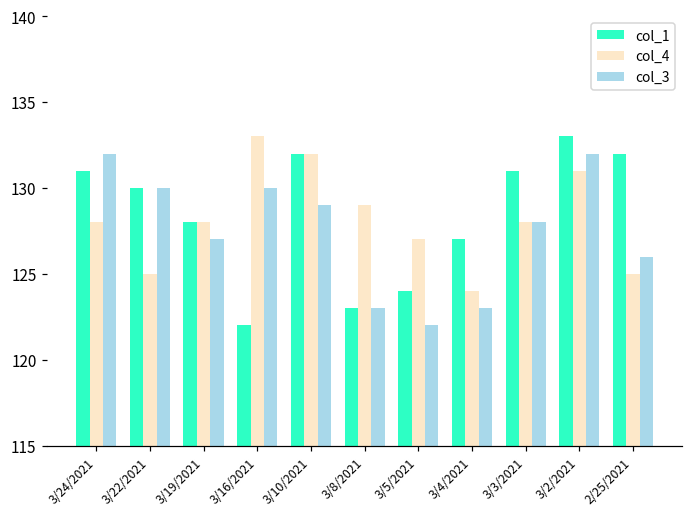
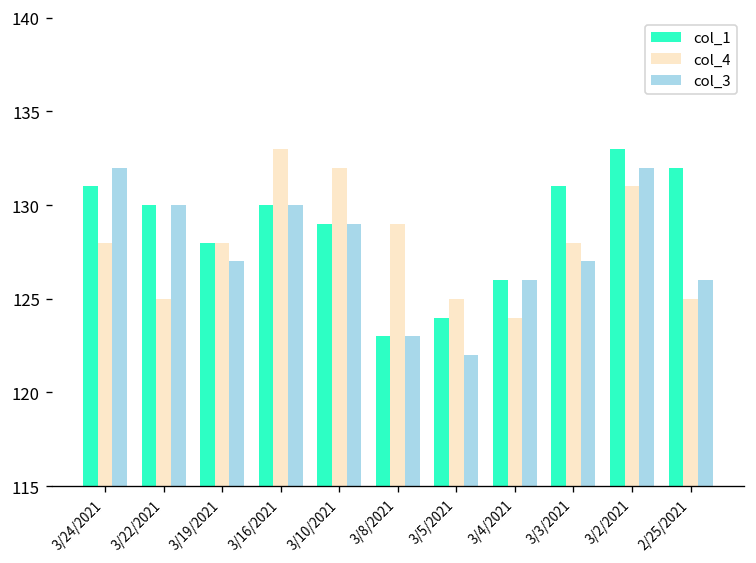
col_1, 3/16/2021: 122 -> 130
col_1, 3/10/2021: 132 -> 129
col_4, 3/5/2021: 127 -> 125
col_1, 3/4/2021: 127 -> 126
col_3, 3/4/2021: 123 -> 126
col_3, 3/3/2021: 128 -> 127
